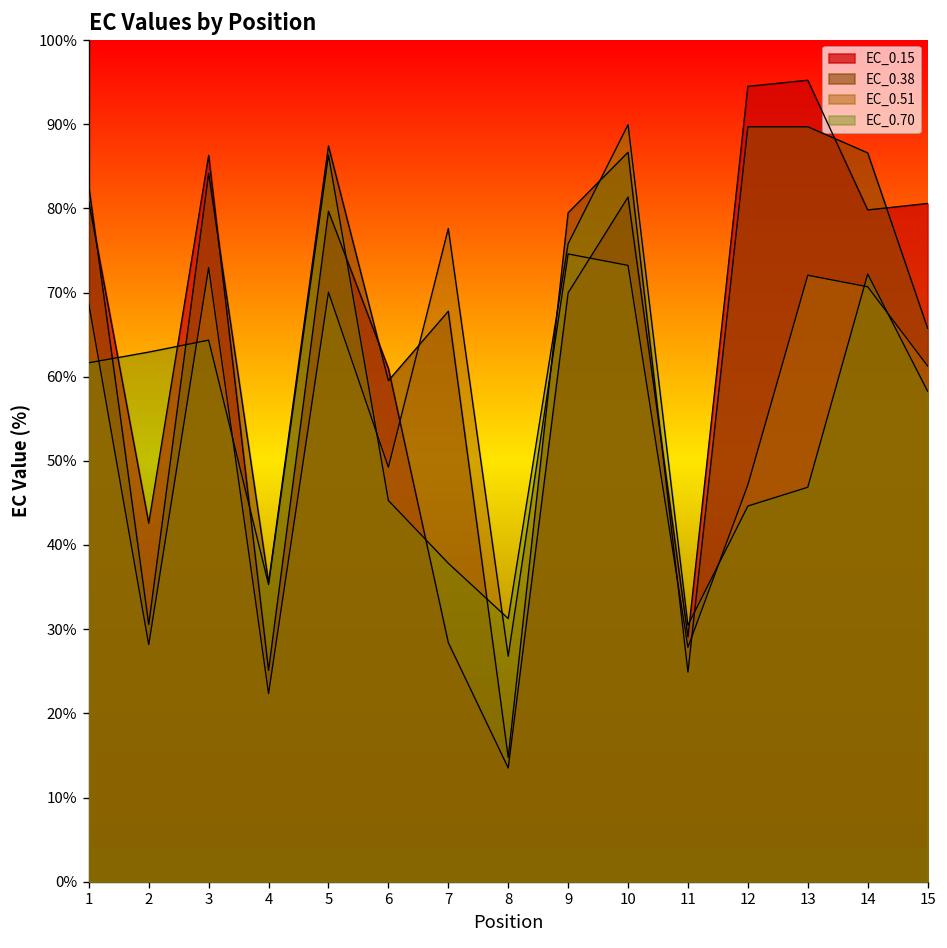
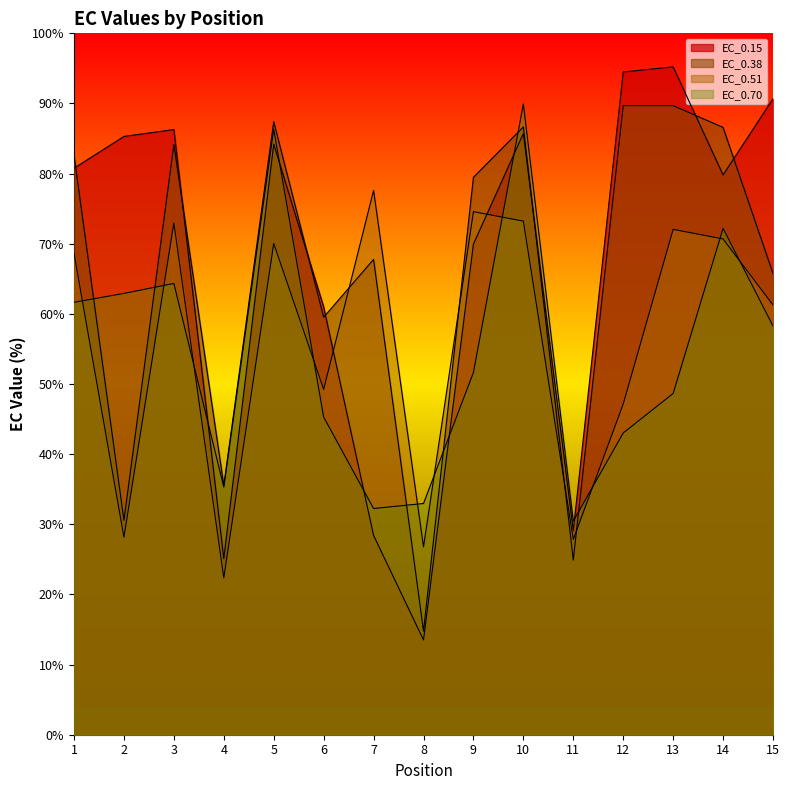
EC_0.15, 2: 43% -> 85%
EC_0.15, 5: 80% -> 84%
EC_0.70, 7: 38% -> 32%
EC_0.70, 8: 31% -> 33%
EC_0.70, 9: 76% -> 52%
EC_0.15, 10: 81% -> 86%
EC_0.70, 12: 45% -> 43%
EC_0.70, 13: 47% -> 49%
EC_0.15, 15: 81% -> 91%
